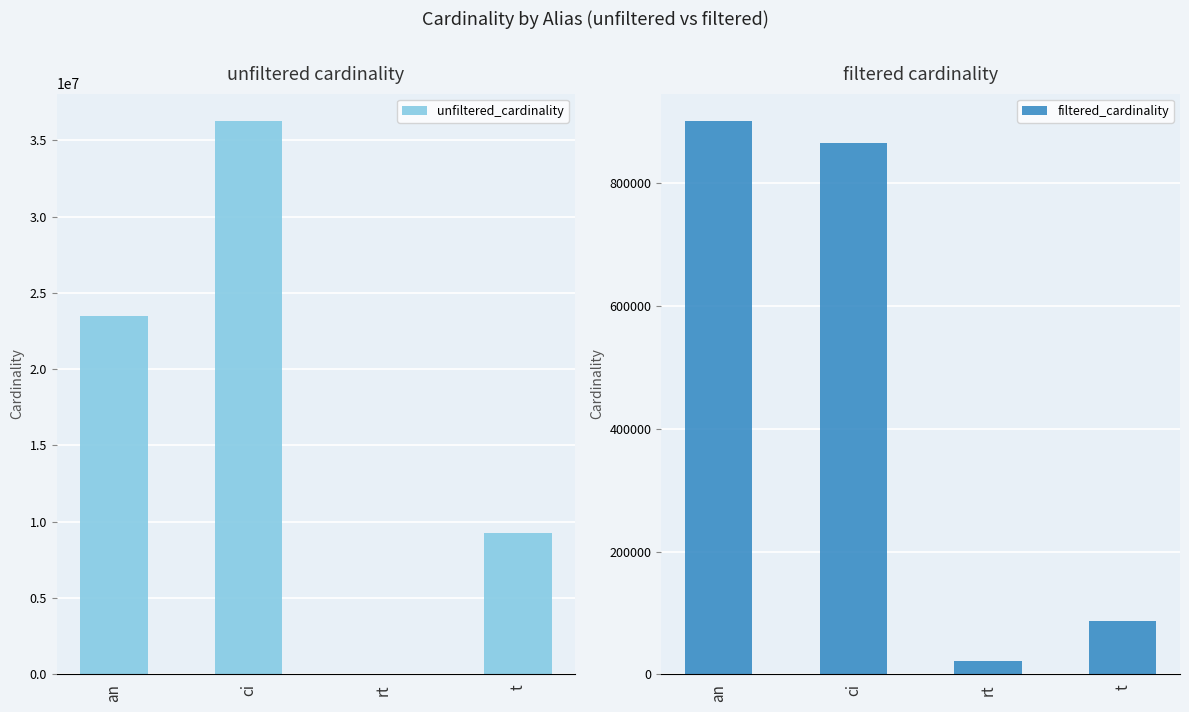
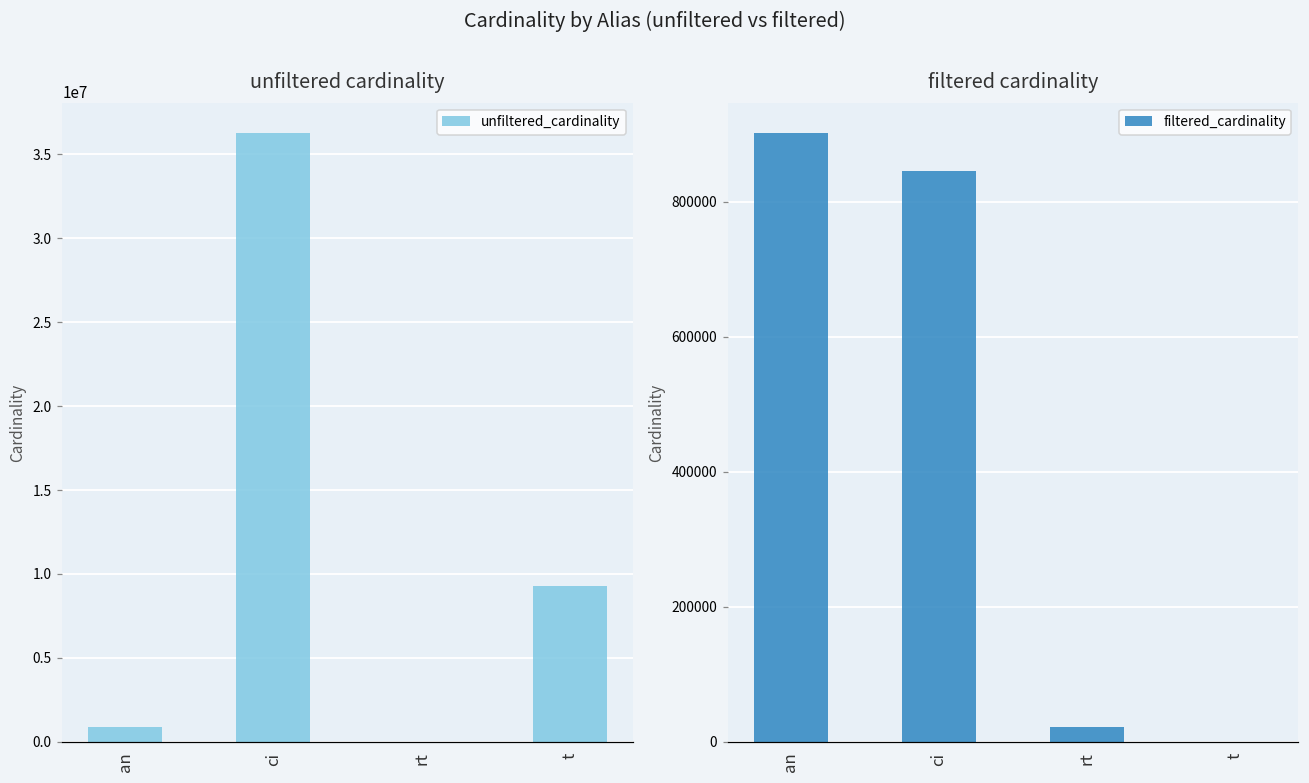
unfiltered cardinality, an: 23500000 -> 900000
filtered cardinality, ci: 870000 -> 850000
filtered cardinality, t: 90000 -> 0
